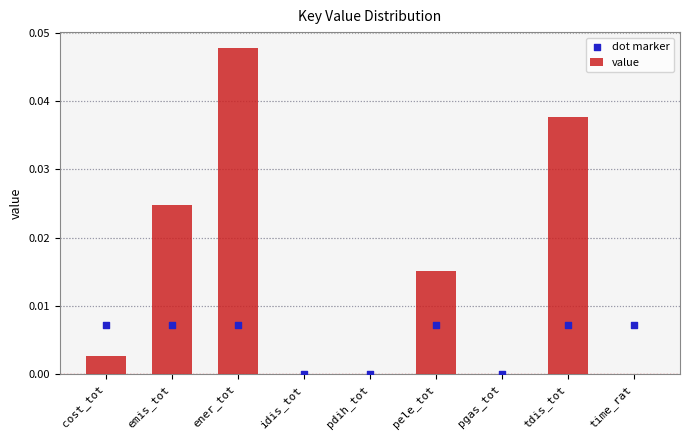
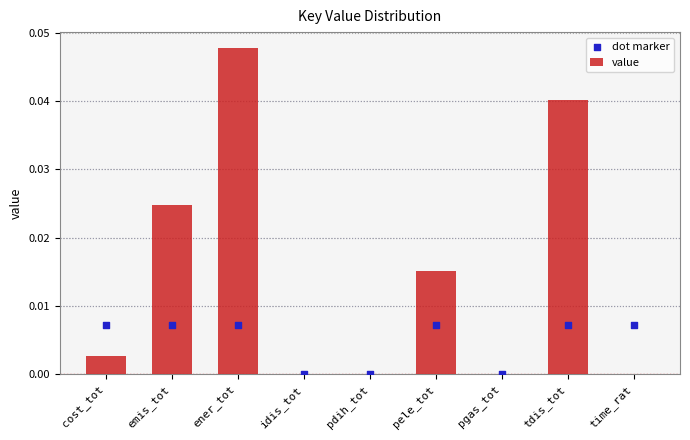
value, tdis_tot: 0.038 -> 0.040
